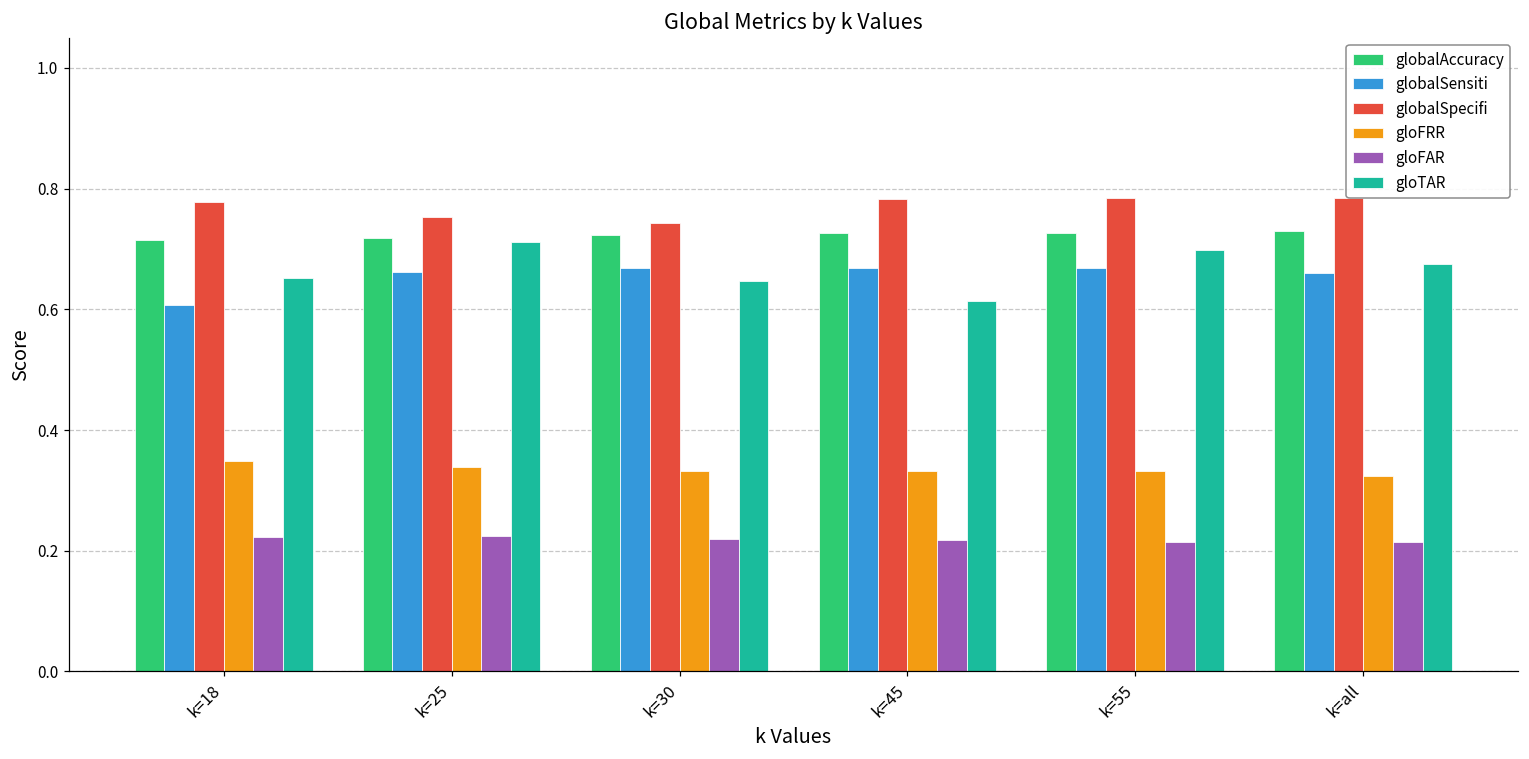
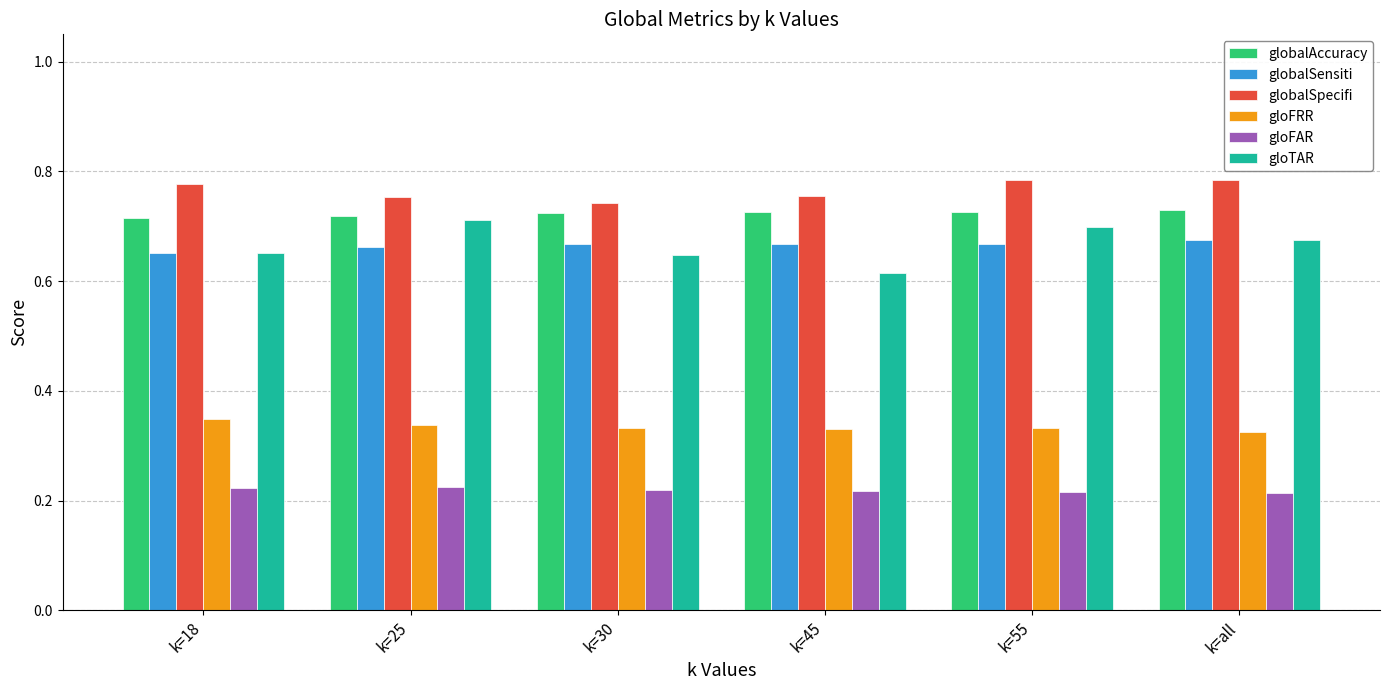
globalSensiti, k=18: 0.61 -> 0.65
globalSpecifi, k=45: 0.78 -> 0.76
globalSensiti, k=all: 0.66 -> 0.68
